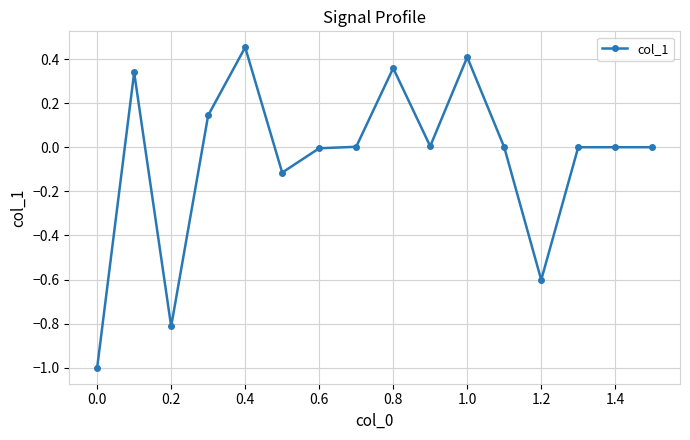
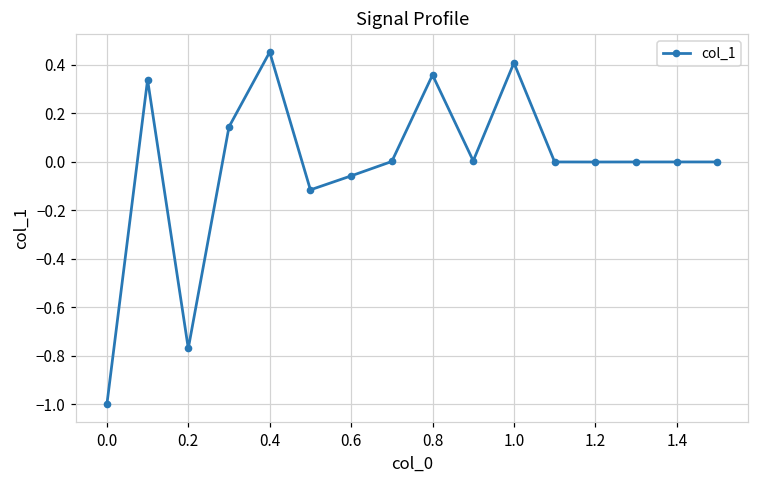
0.2: -0.81 -> -0.77
0.6: 0.00 -> -0.06
1.2: -0.60 -> 0.00
